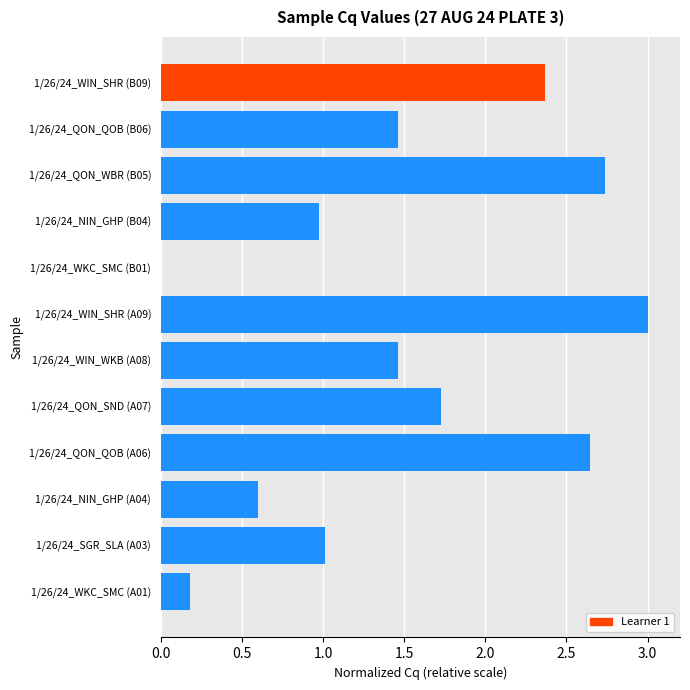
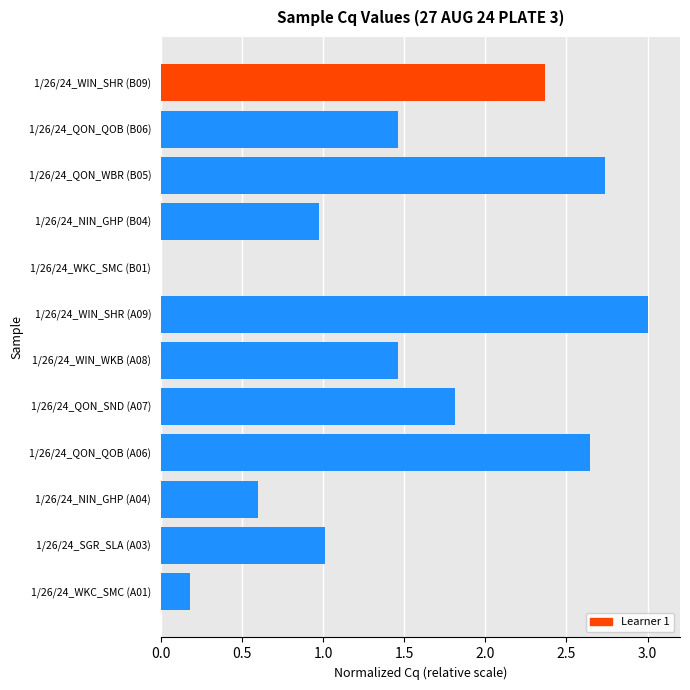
1/26/24_QON_SND (A07): 1.73 -> 1.81
